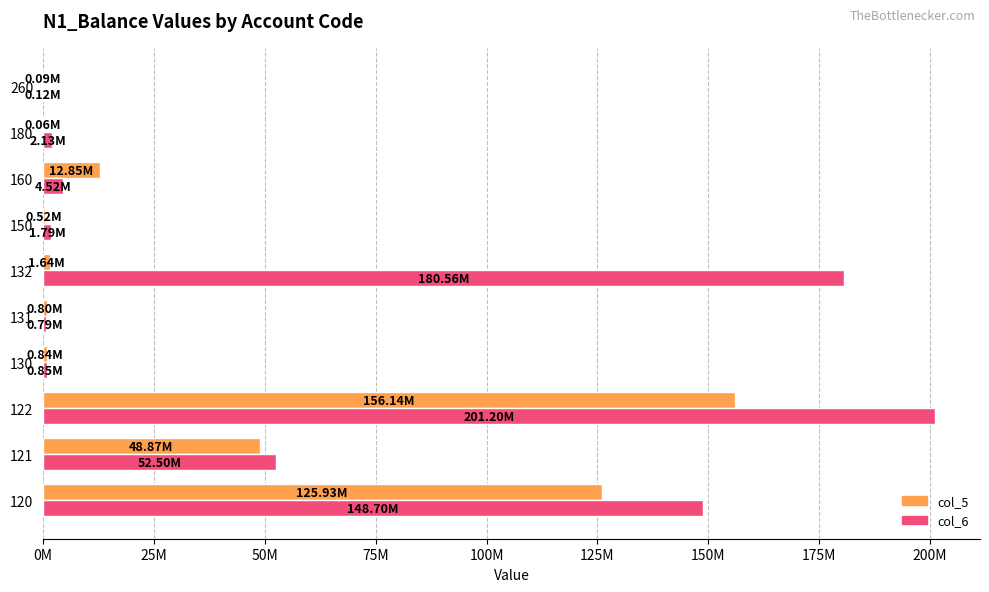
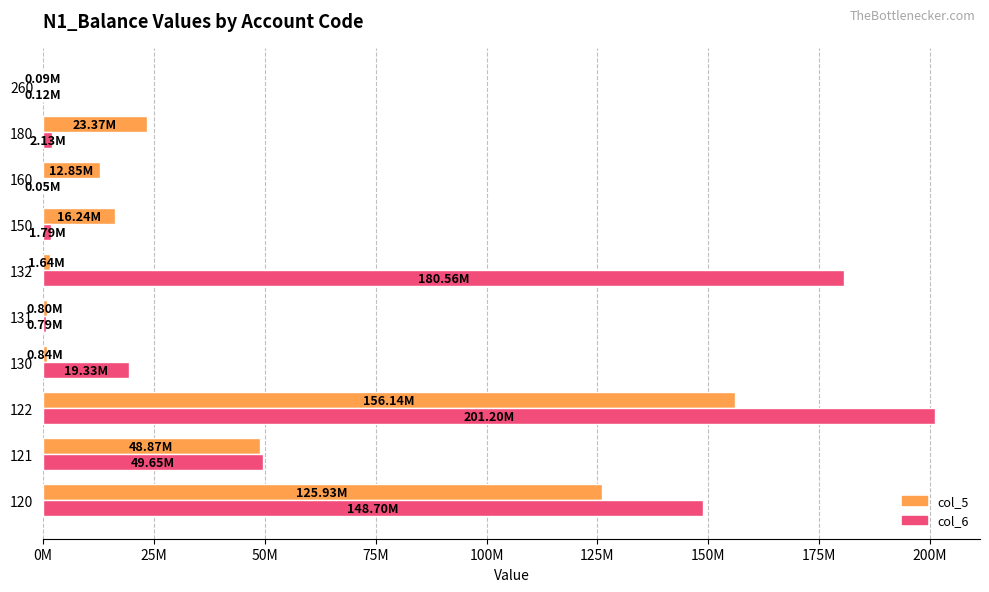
col_5, 180: 0.06M -> 23.37M
col_6, 160: 4.52M -> 0.05M
col_5, 150: 0.52M -> 16.24M
col_6, 130: 0.85M -> 19.33M
col_6, 121: 52.50M -> 49.65M
